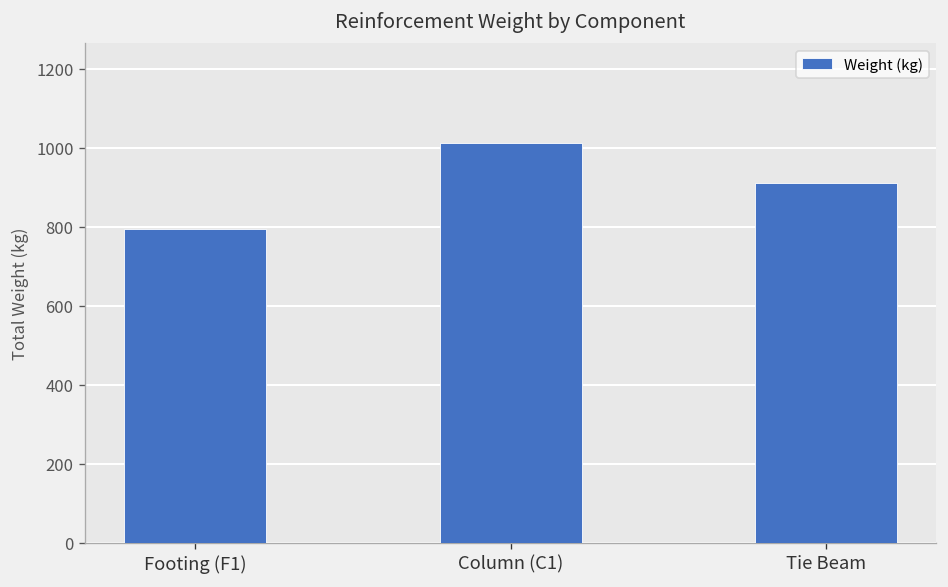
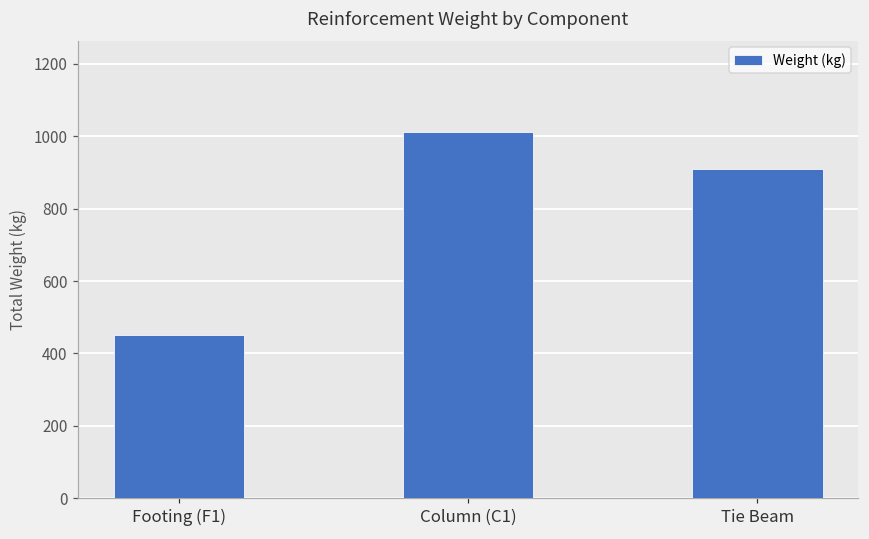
Footing (F1): 790 -> 450
